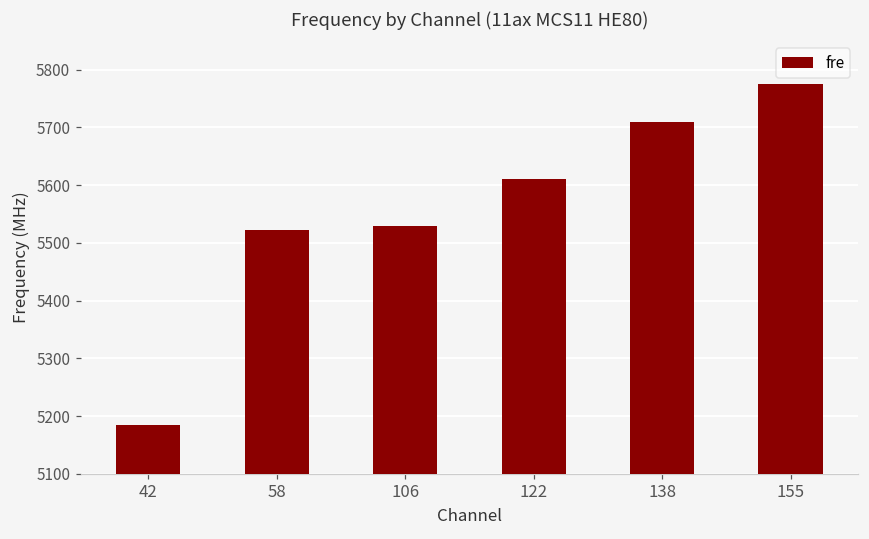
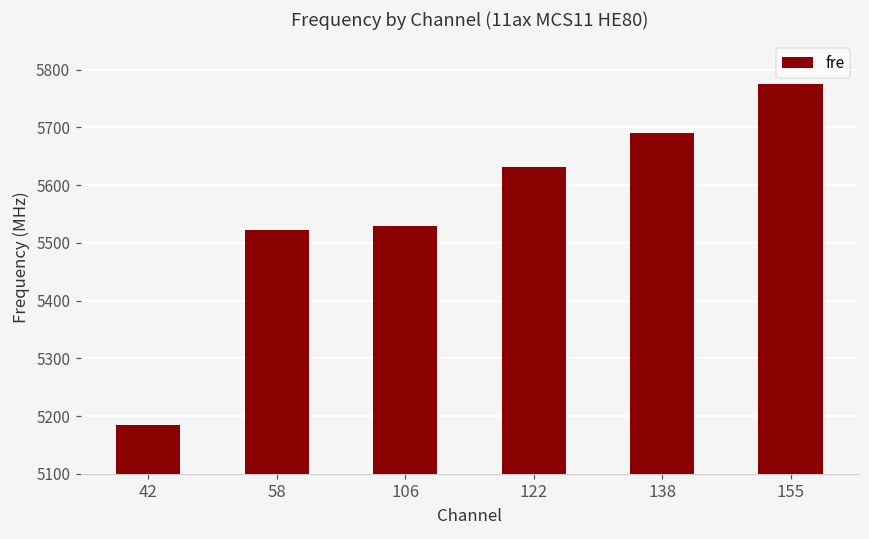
122: 5610 -> 5630
138: 5710 -> 5690
